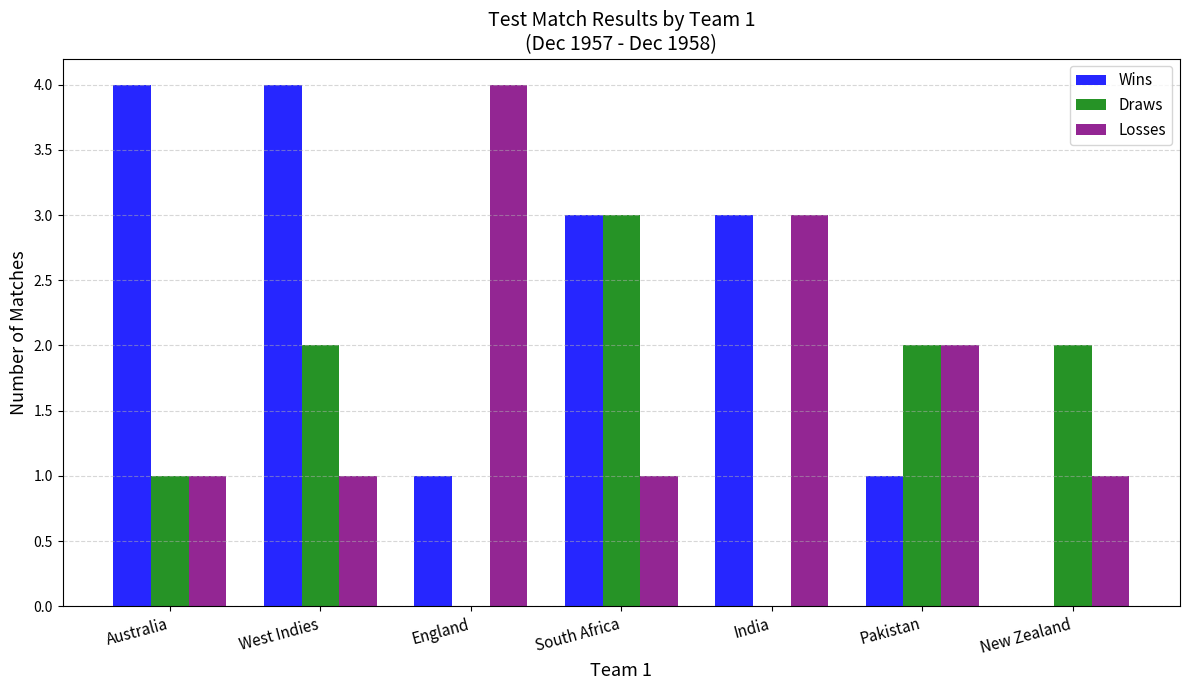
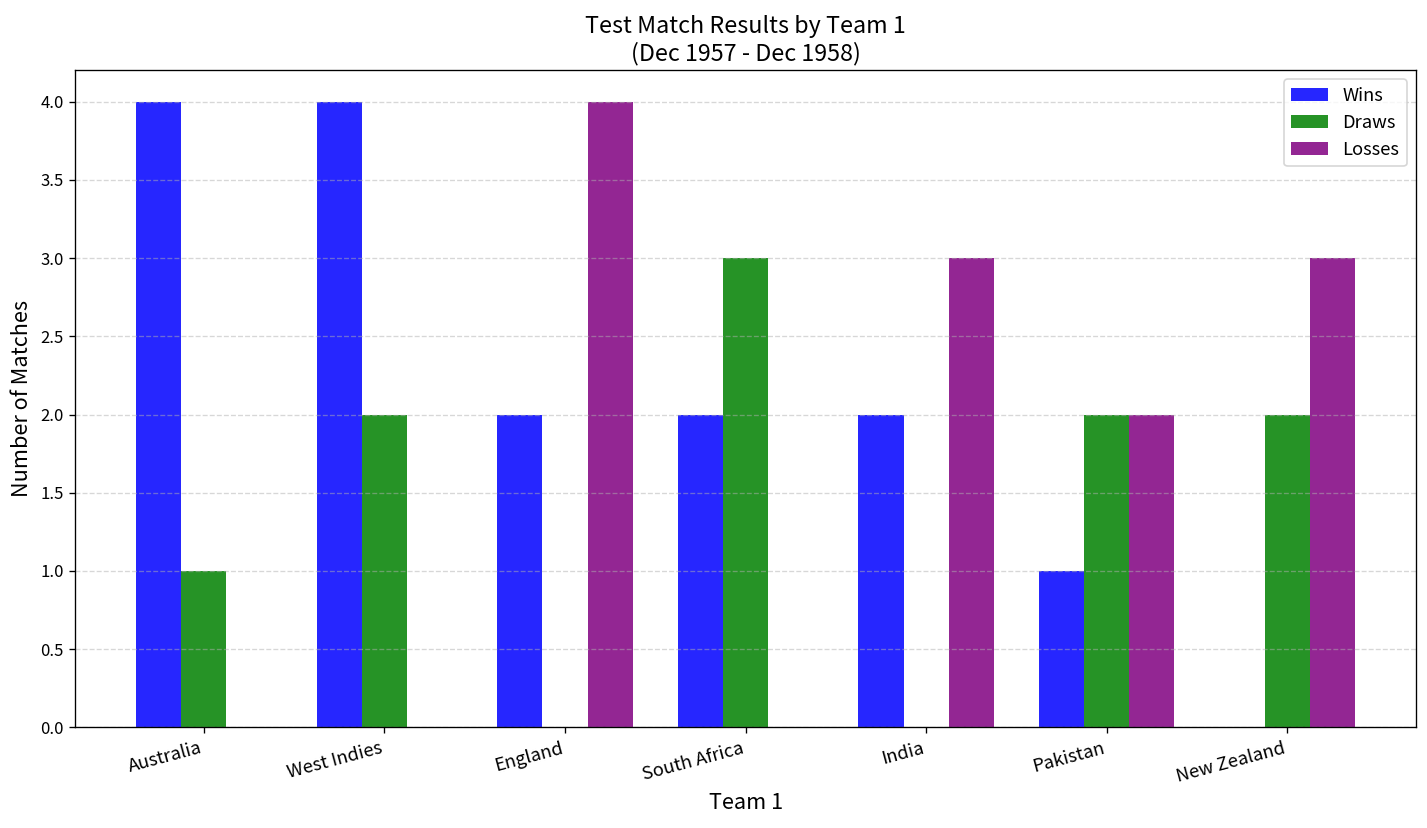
Losses, Australia: 1 -> 0
Losses, West Indies: 1 -> 0
Wins, England: 1 -> 2
Wins, South Africa: 3 -> 2
Losses, South Africa: 1 -> 0
Wins, India: 3 -> 2
Losses, New Zealand: 1 -> 3
